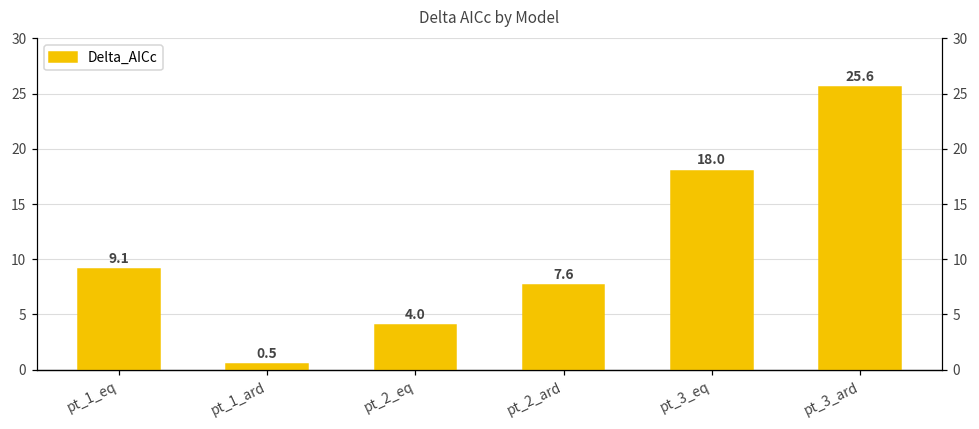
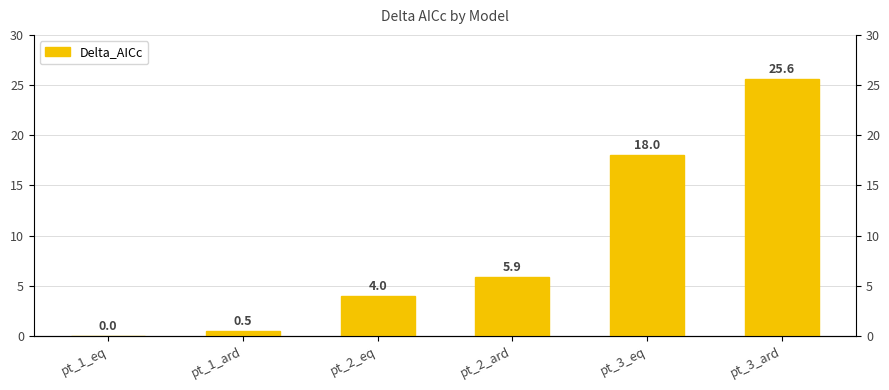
pt_1_eq: 9.1 -> 0.0
pt_2_ard: 7.6 -> 5.9
